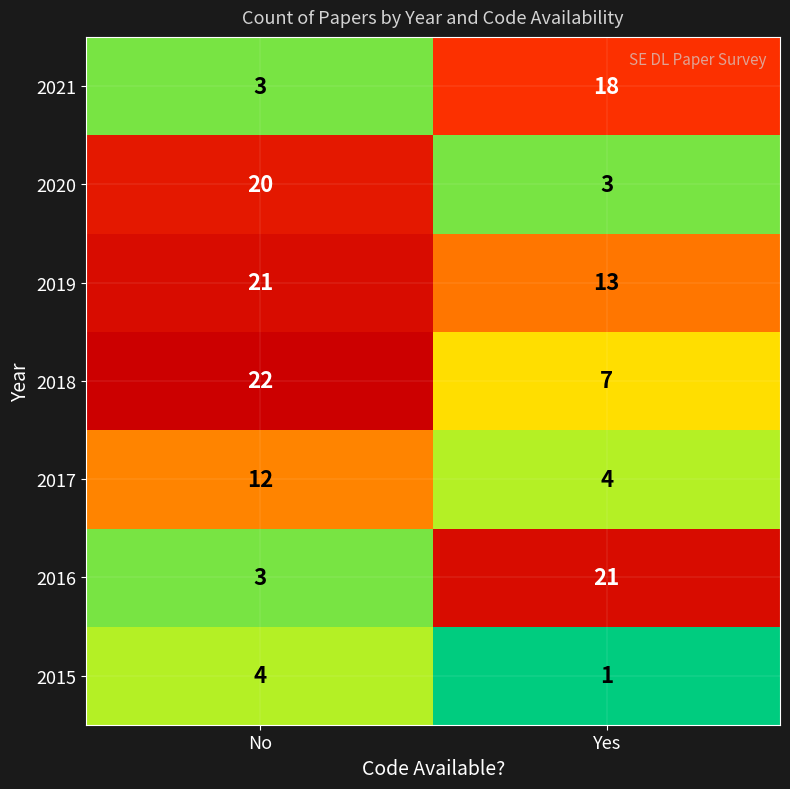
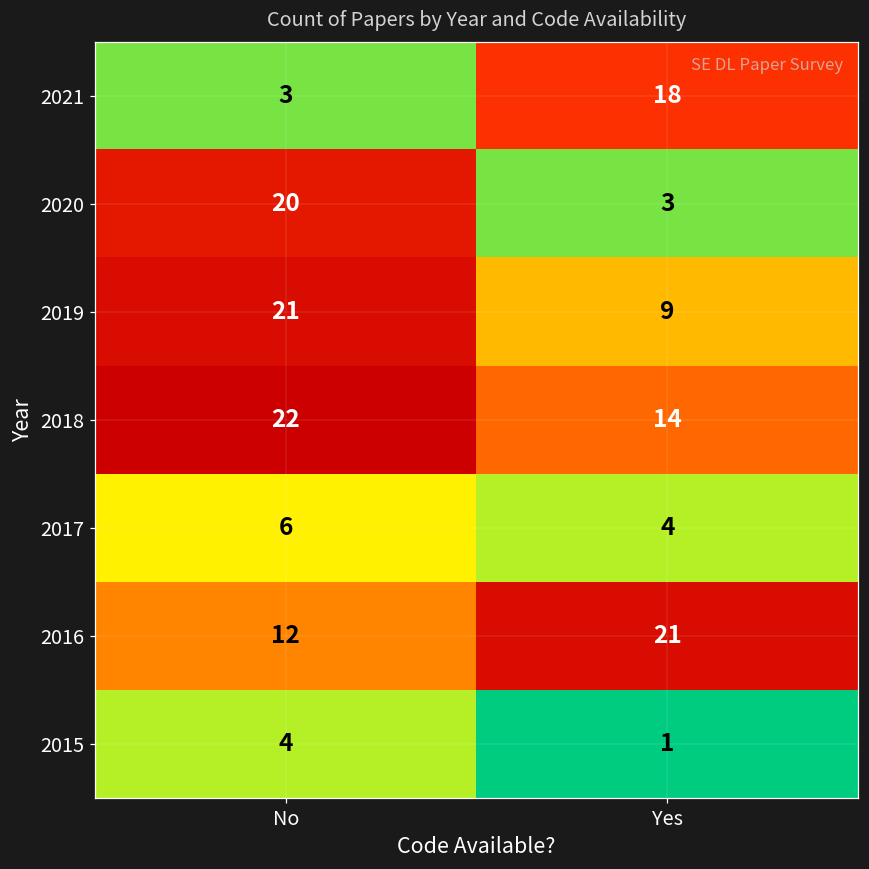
2019, Yes: 13 -> 9
2018, Yes: 7 -> 14
2017, No: 12 -> 6
2016, No: 3 -> 12
